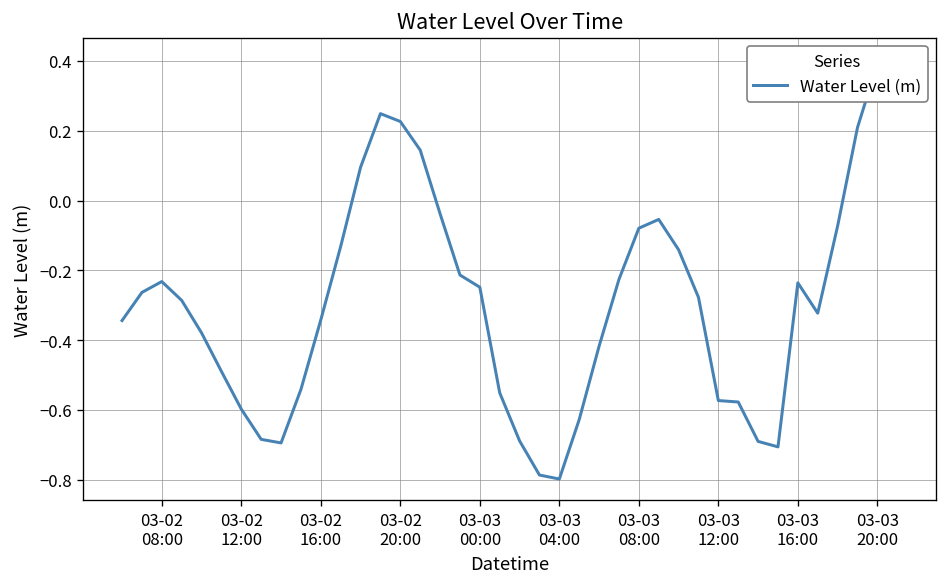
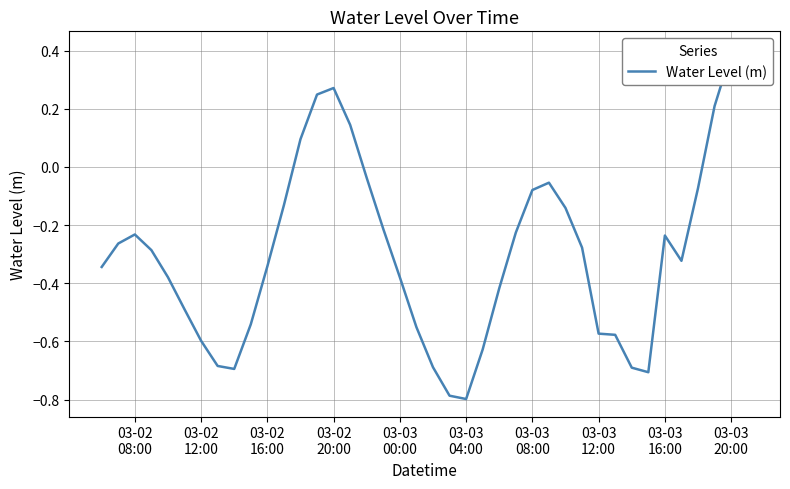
03-02 20:00: 0.23 -> 0.27
03-03 00:00: -0.25 -> -0.38
